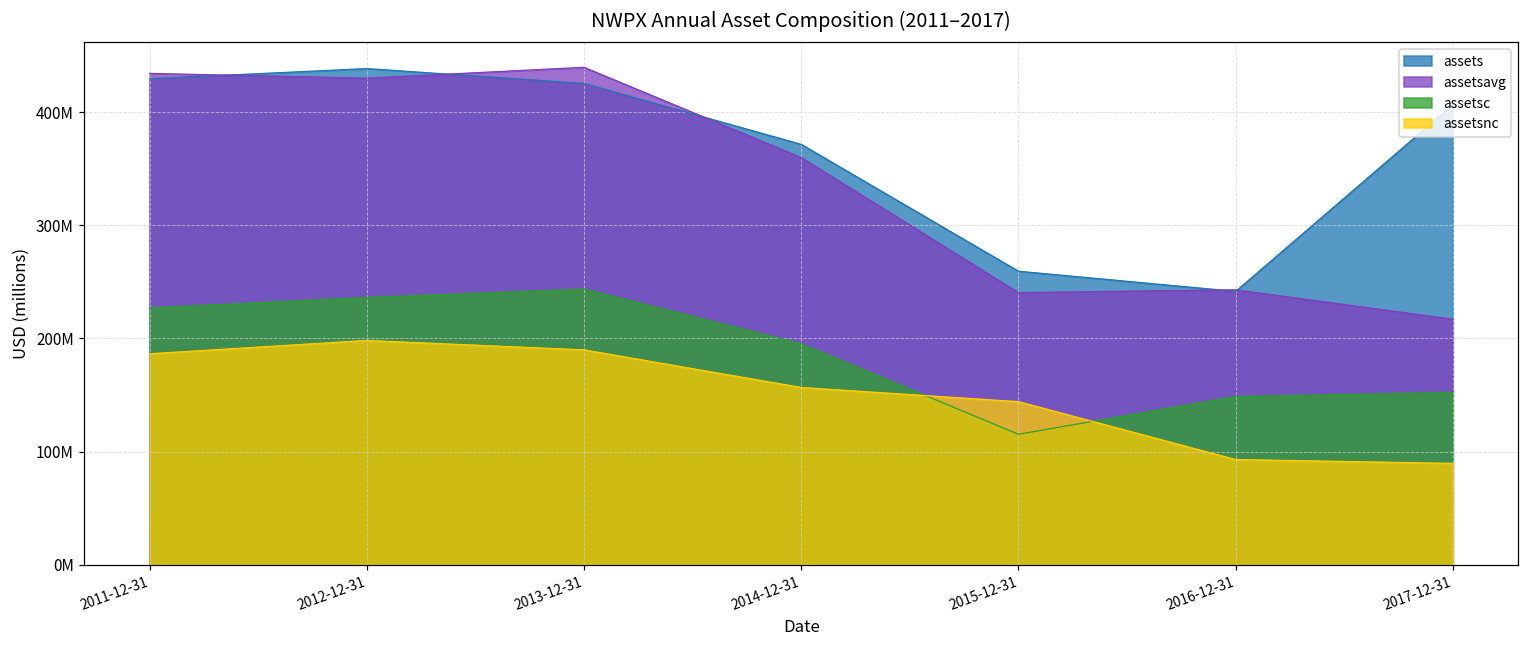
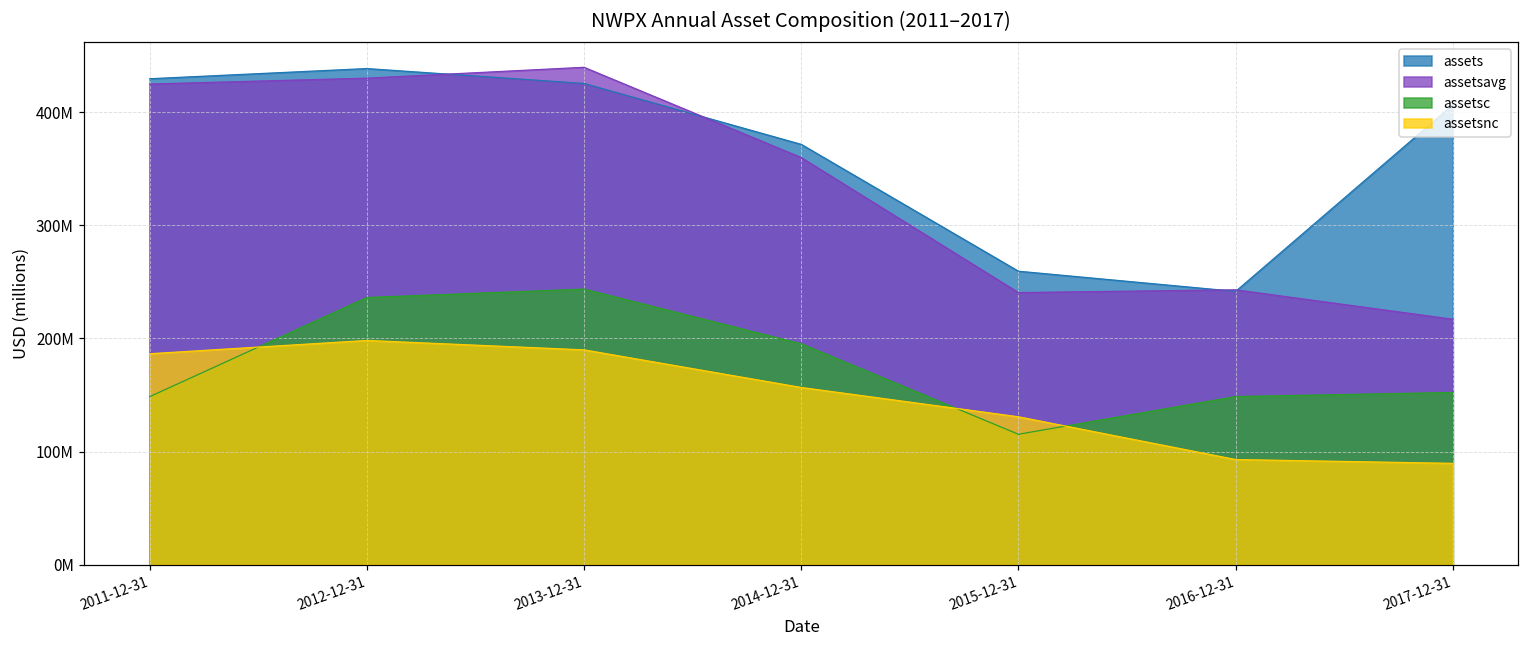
assetsavg, 2011-12-31: 434000000 -> 425000000
assetsc, 2011-12-31: 227000000 -> 148000000
assetsnc, 2015-12-31: 144000000 -> 131000000
